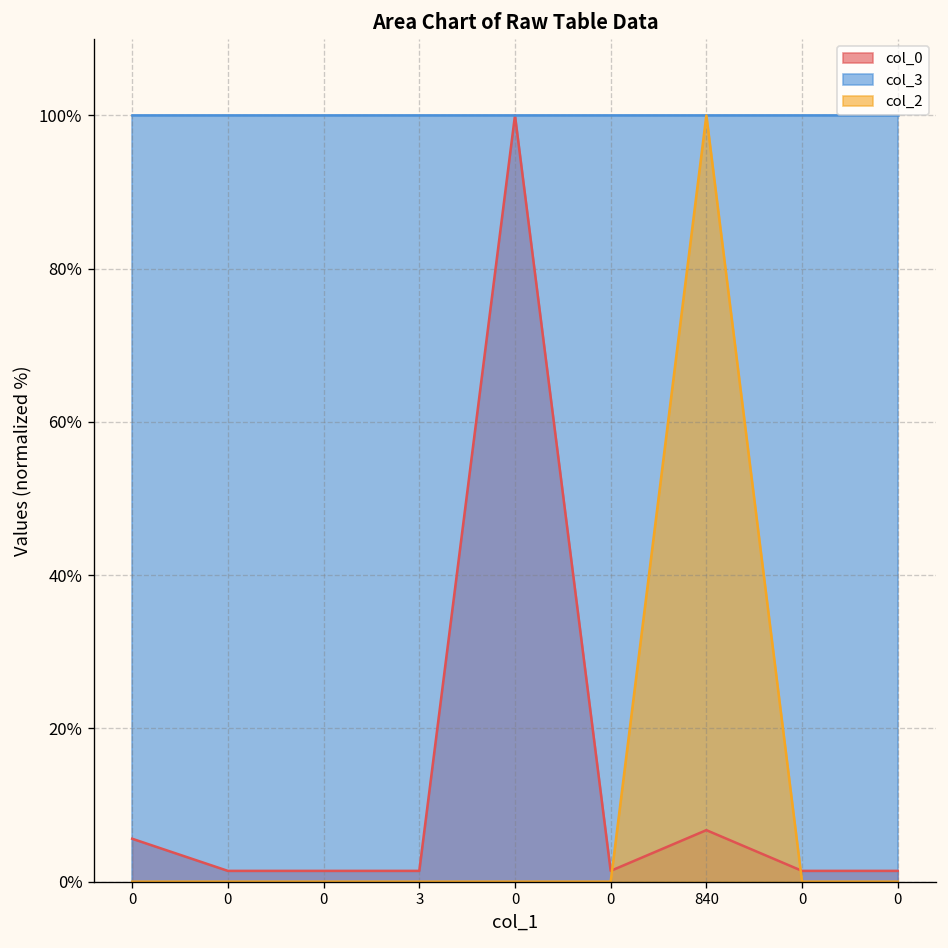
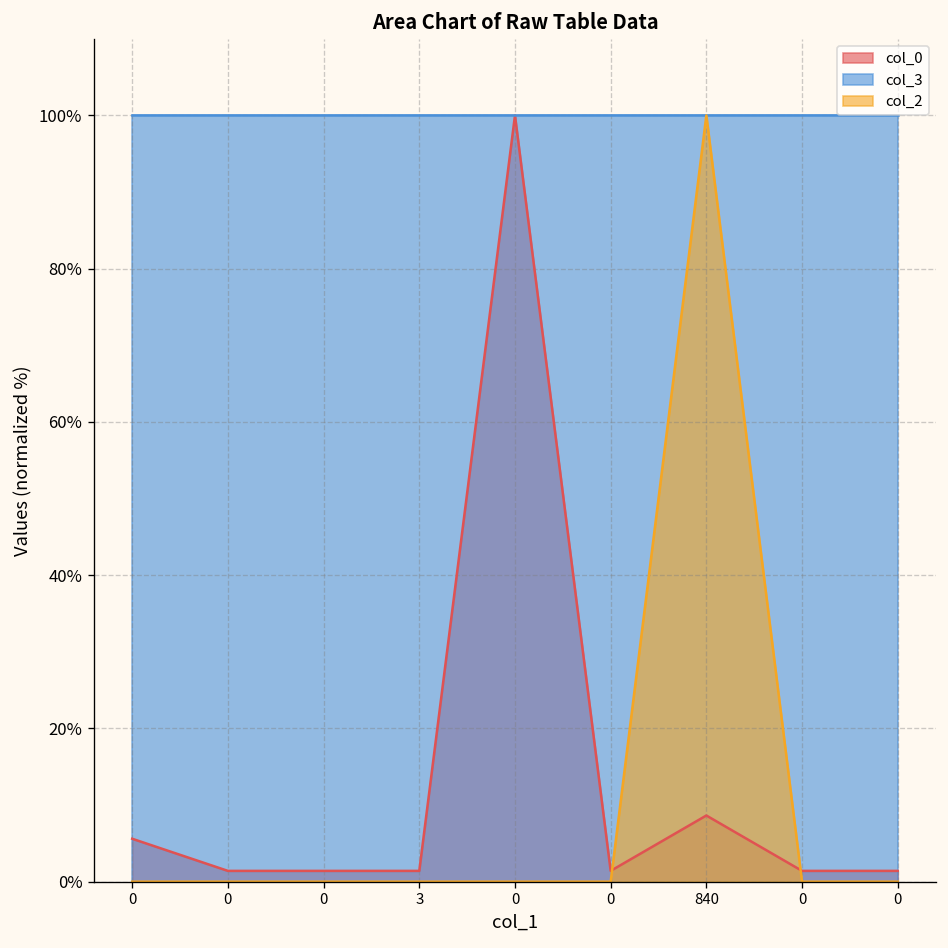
col_0, 840: 7% -> 9%
